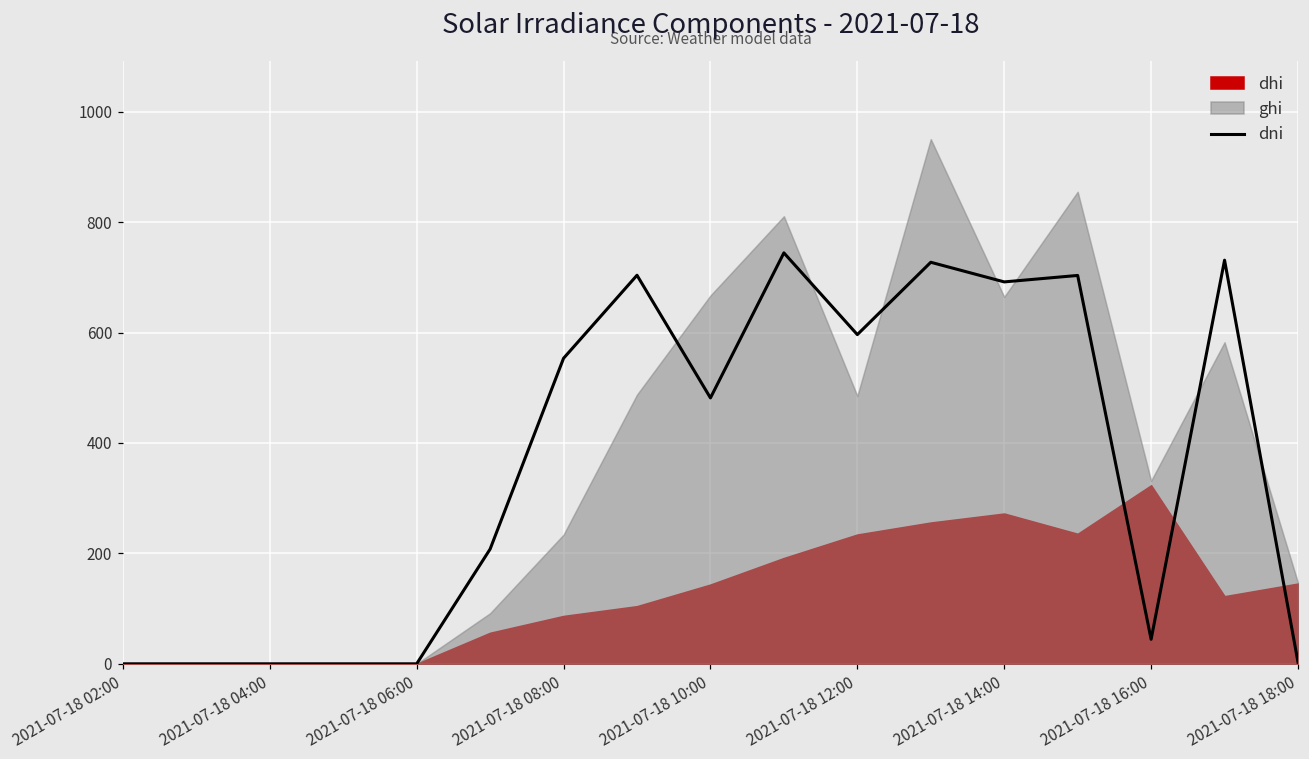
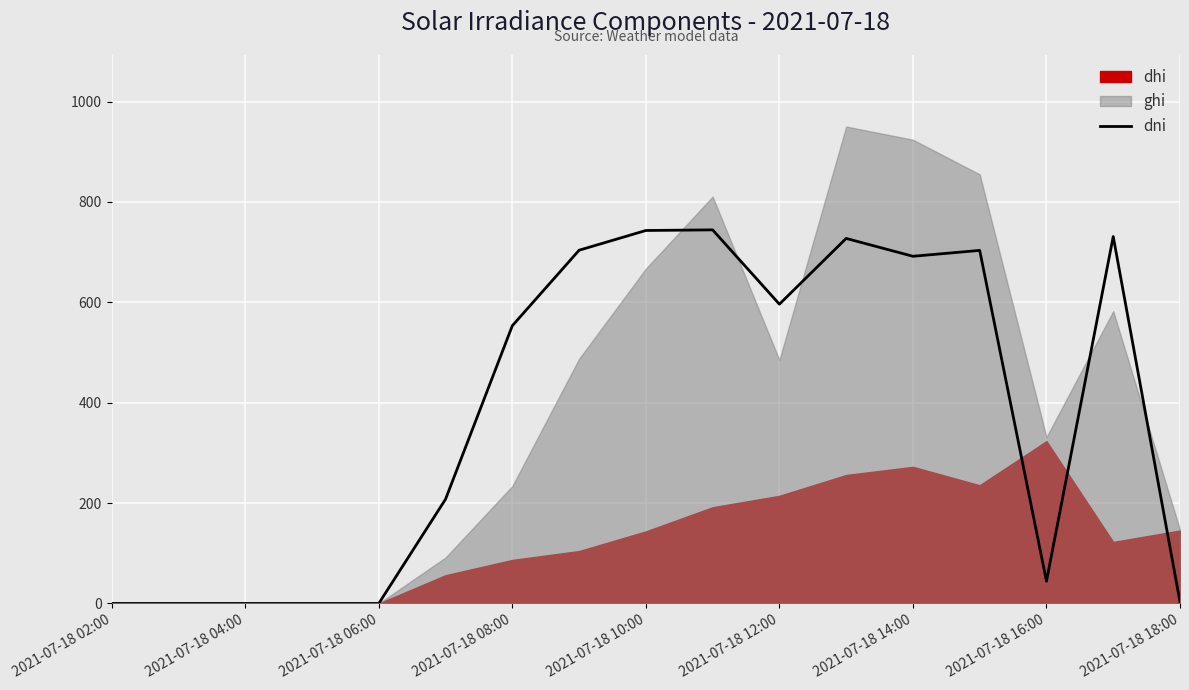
dni, 2021-07-18 10:00: 480 -> 740
dhi, 2021-07-18 12:00: 230 -> 210
ghi, 2021-07-18 14:00: 660 -> 920
